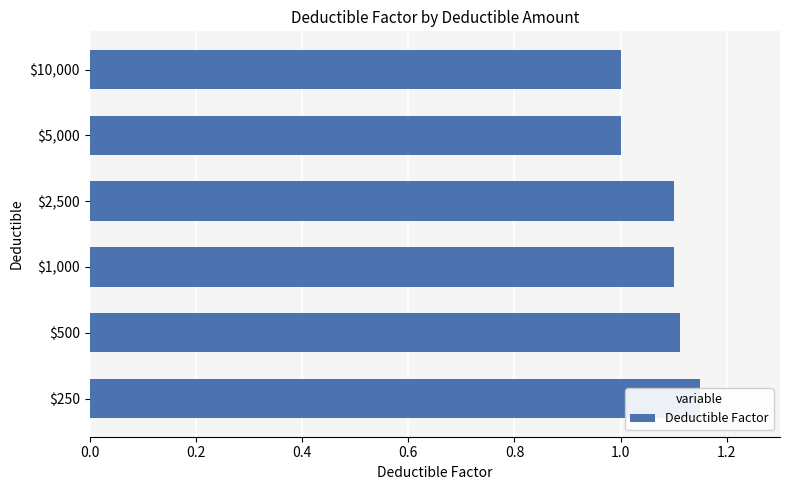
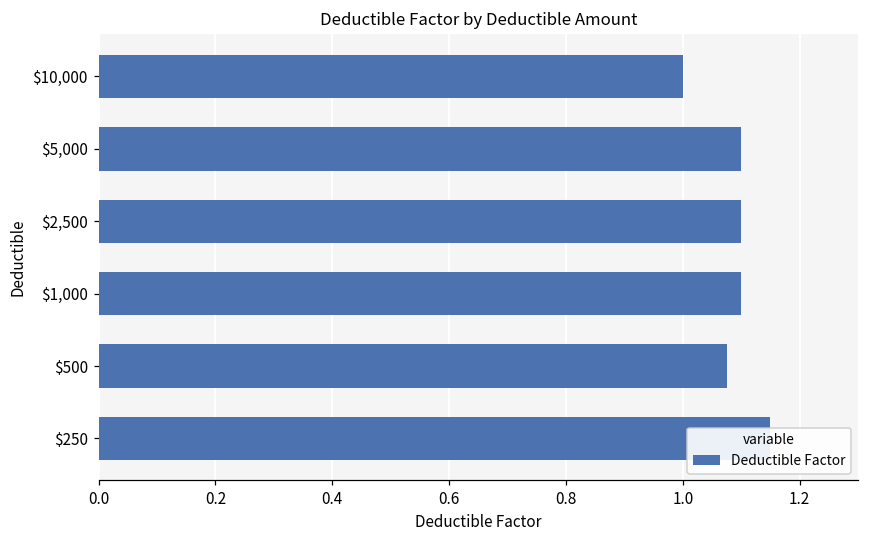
$5,000: 1.0 -> 1.1
$500: 1.11 -> 1.08
